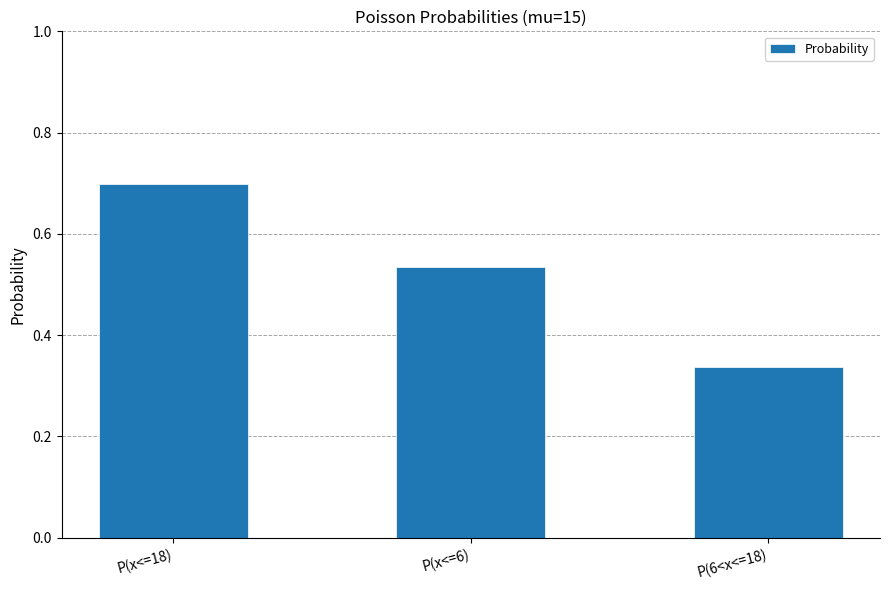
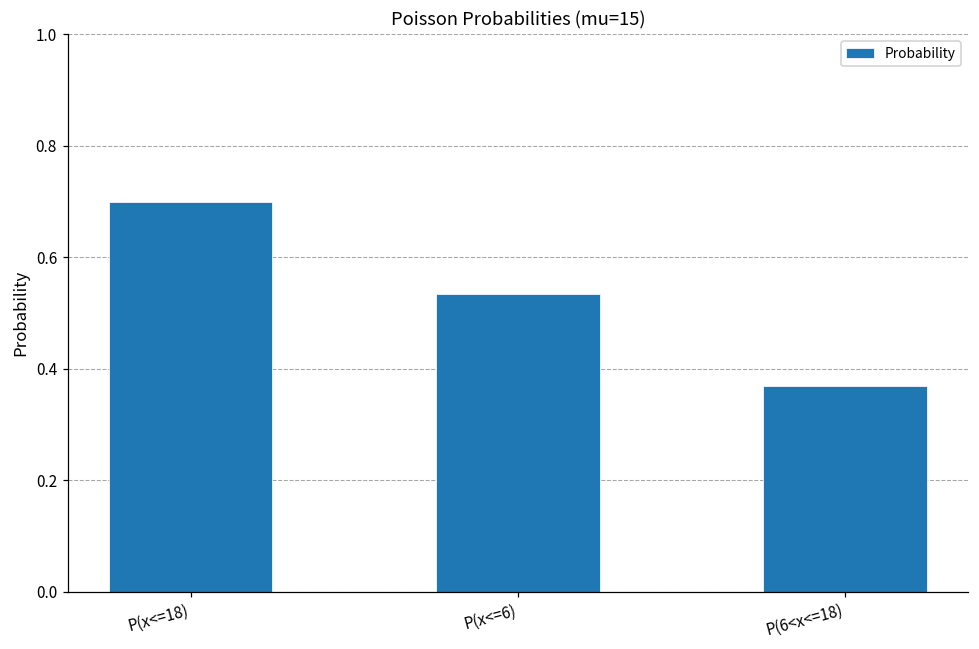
P(6<x<=18): 0.34 -> 0.37
